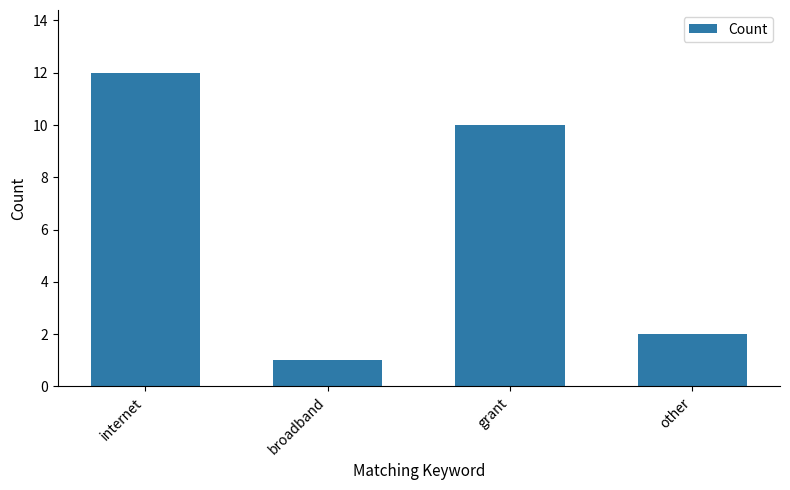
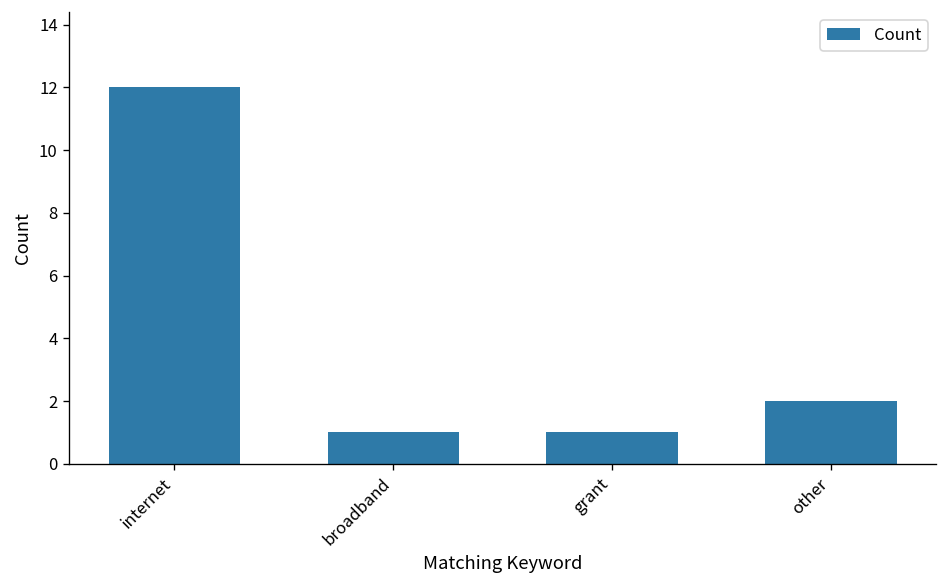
grant: 10 -> 1
